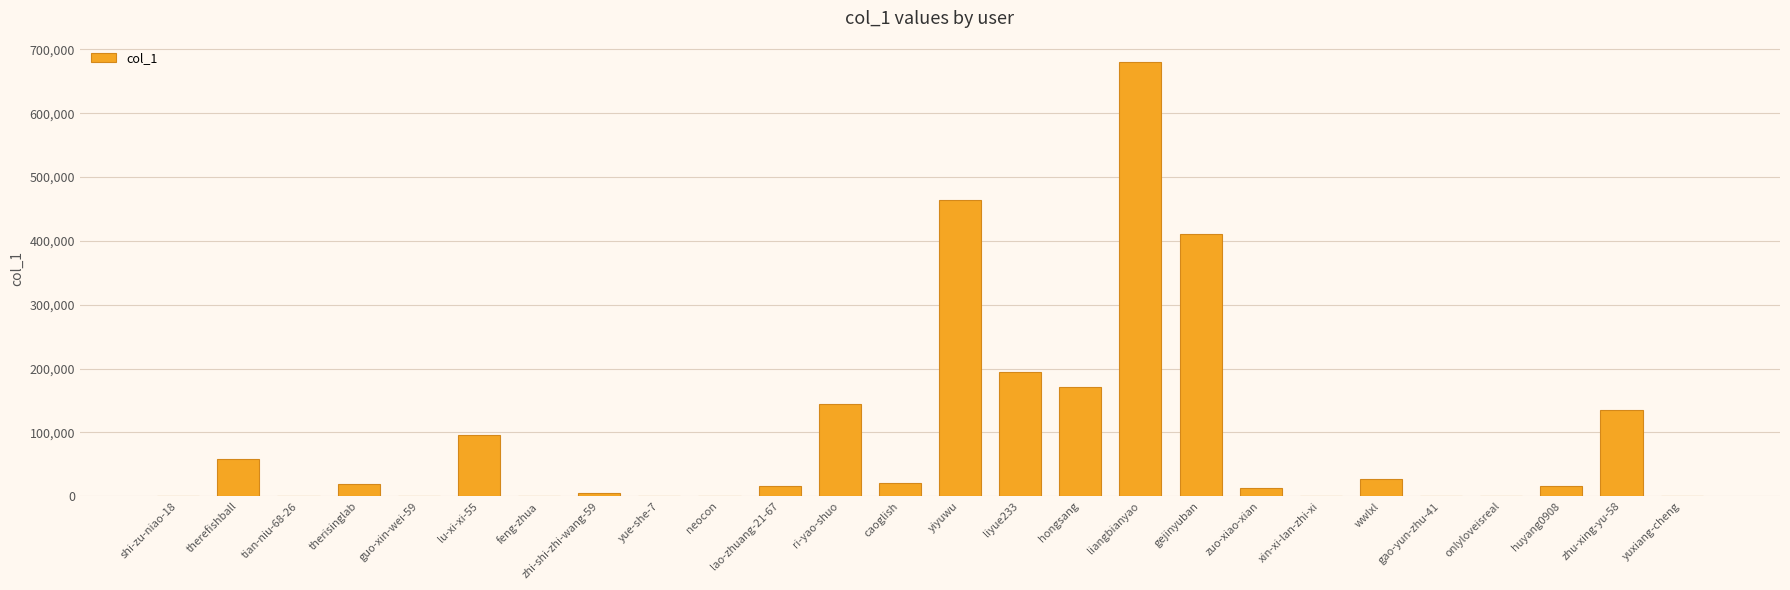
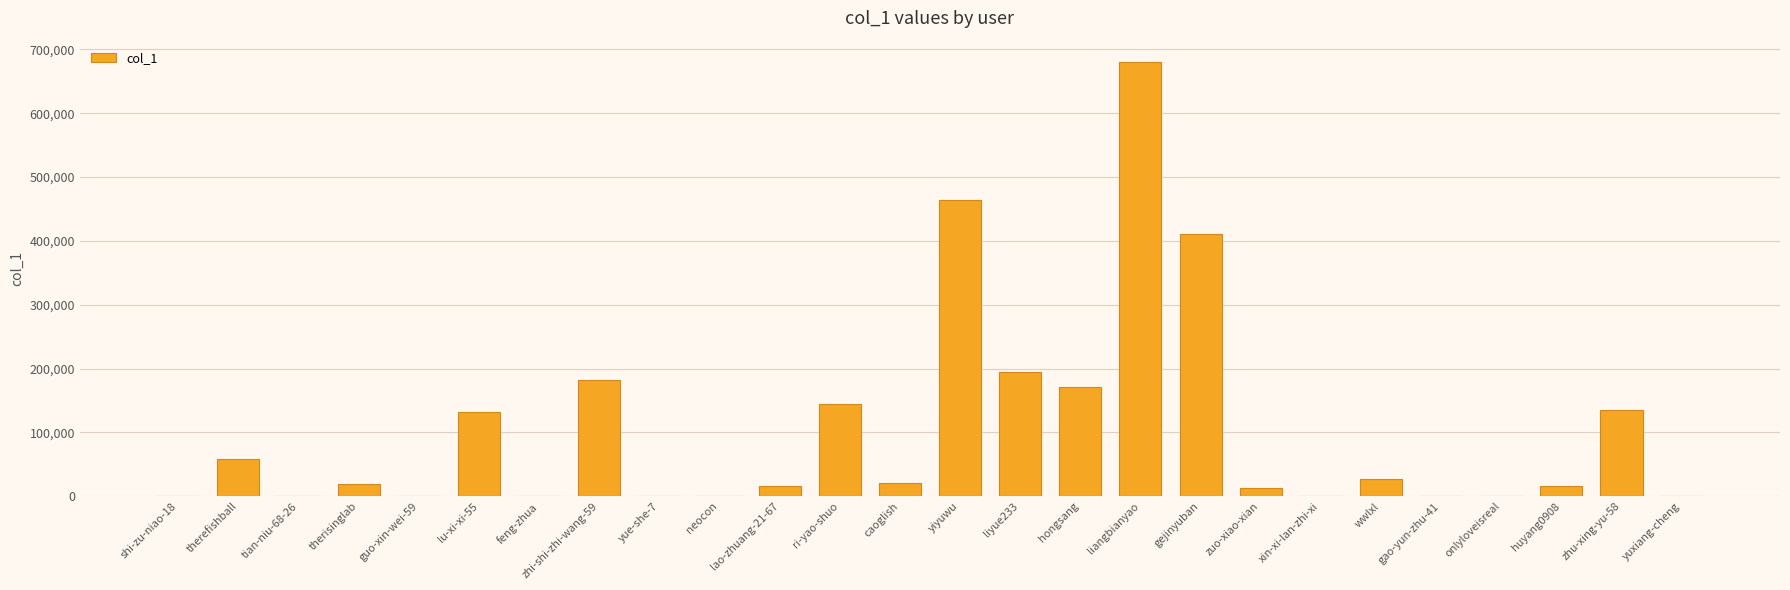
lu-xi-xi-55: 100,000 -> 130,000
zhi-shi-zhi-wang-59: 0 -> 180,000
